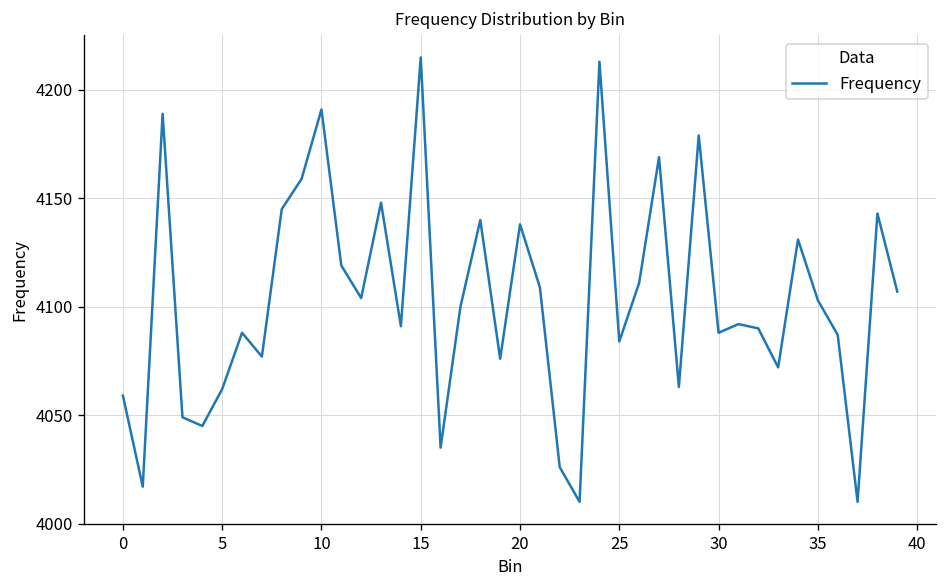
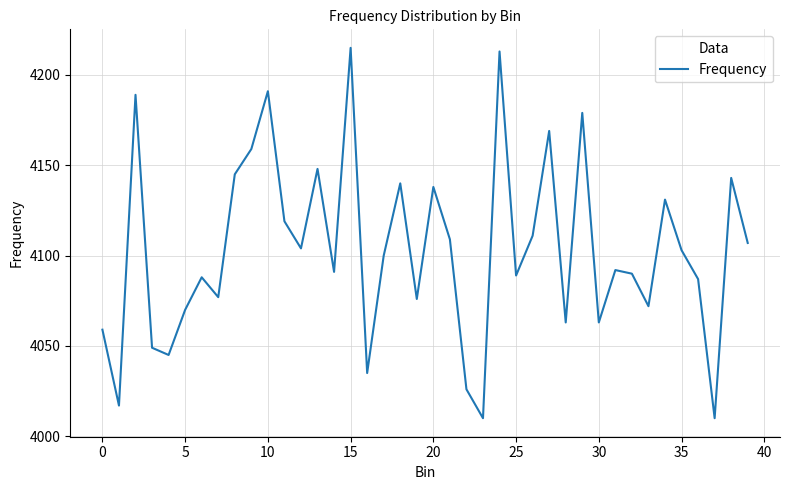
5: 4062 -> 4070
25: 4084 -> 4089
30: 4088 -> 4063
